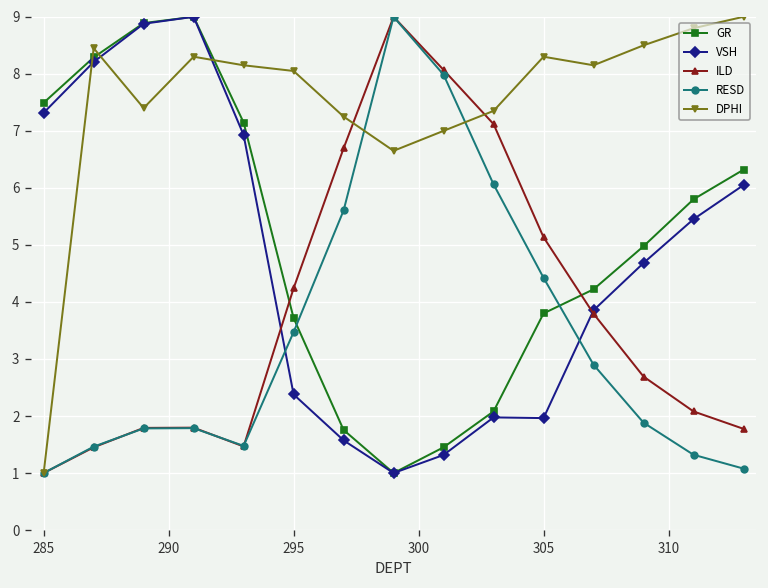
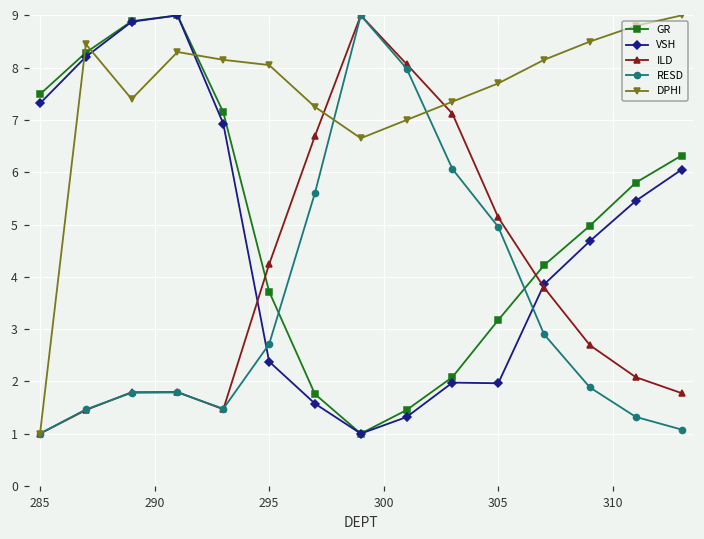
RESD, 295: 3.5 -> 2.7
GR, 305: 3.8 -> 3.2
RESD, 305: 4.4 -> 5.0
DPHI, 305: 8.3 -> 7.7
